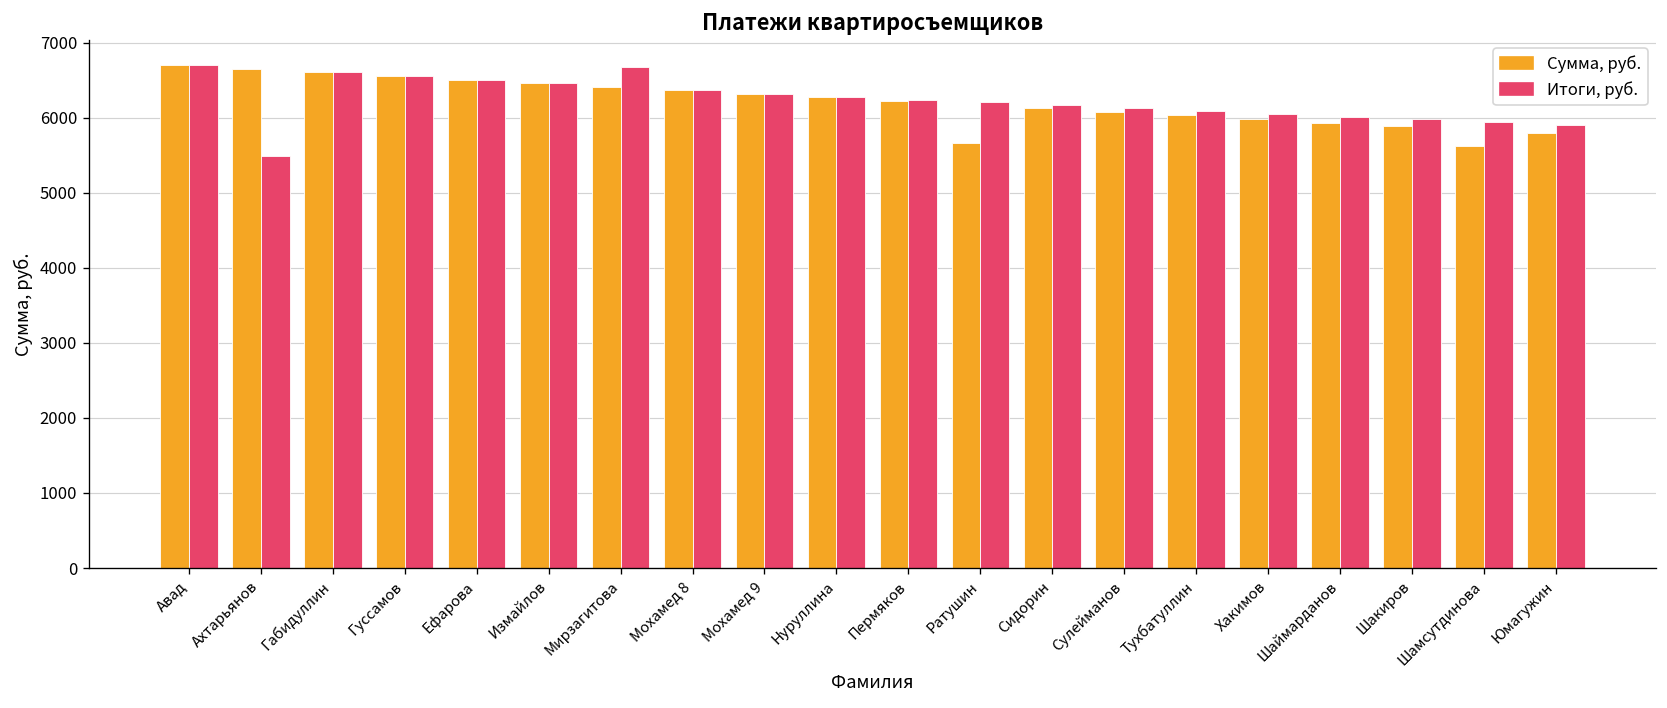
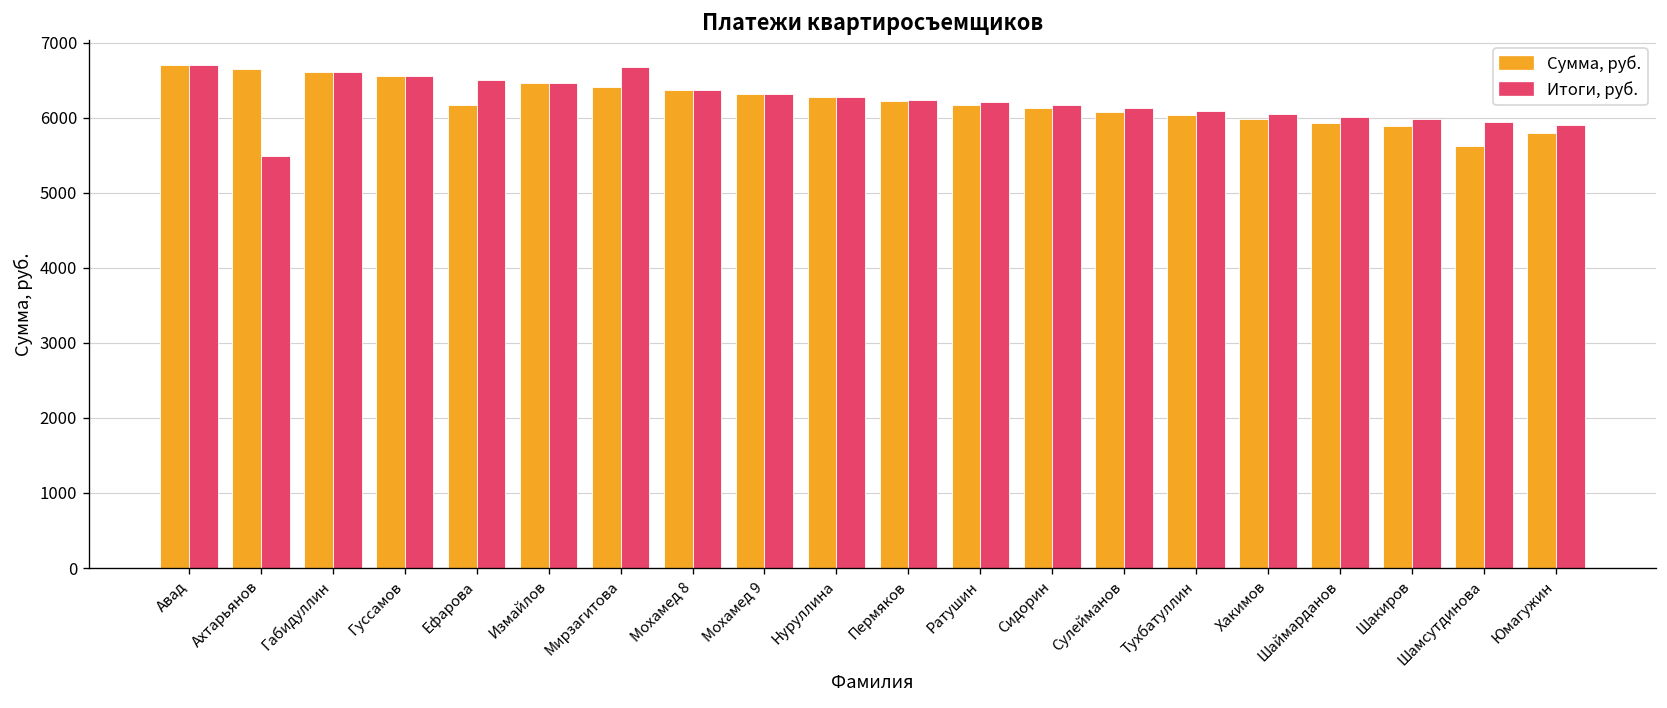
Сумма, руб., Ефарова: 6500 -> 6200
Сумма, руб., Ратушин: 5700 -> 6200
